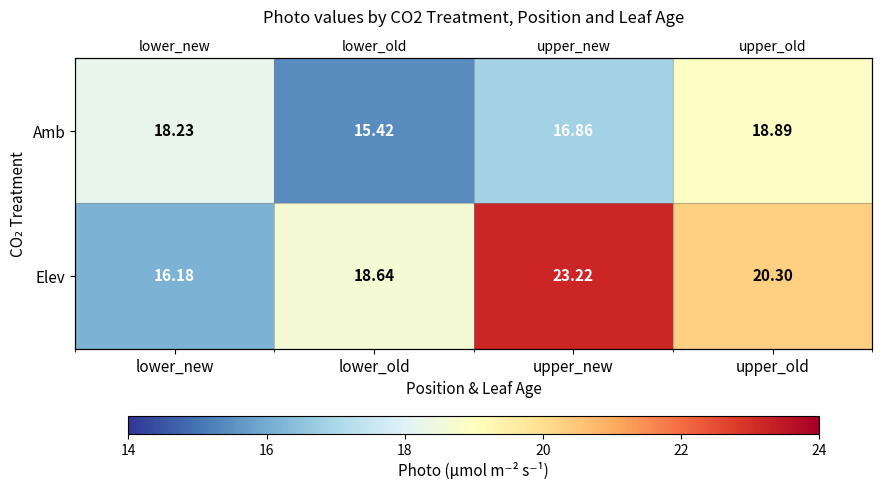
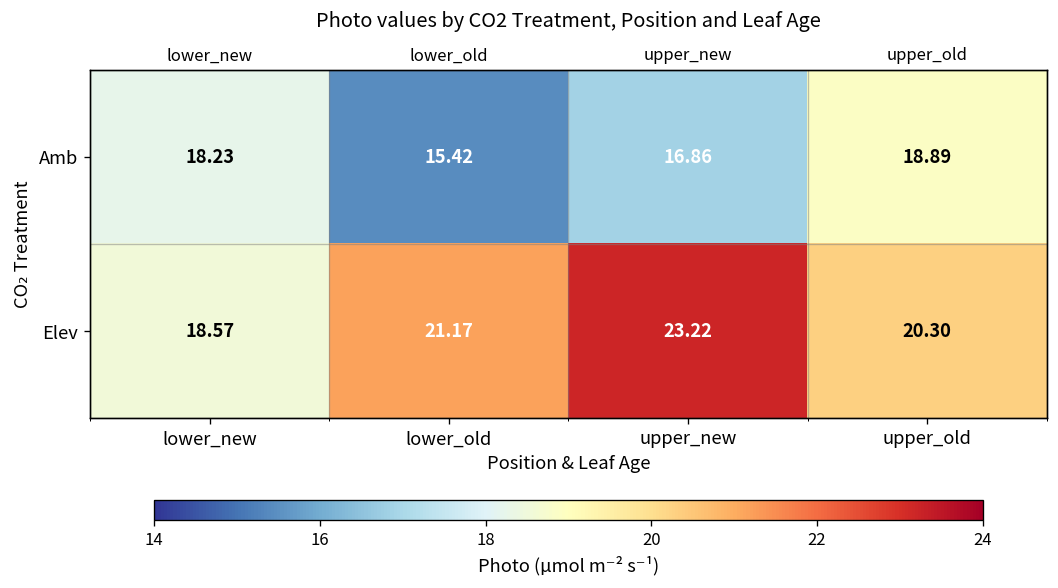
Elev, lower_new: 16.18 -> 18.57
Elev, lower_old: 18.64 -> 21.17
